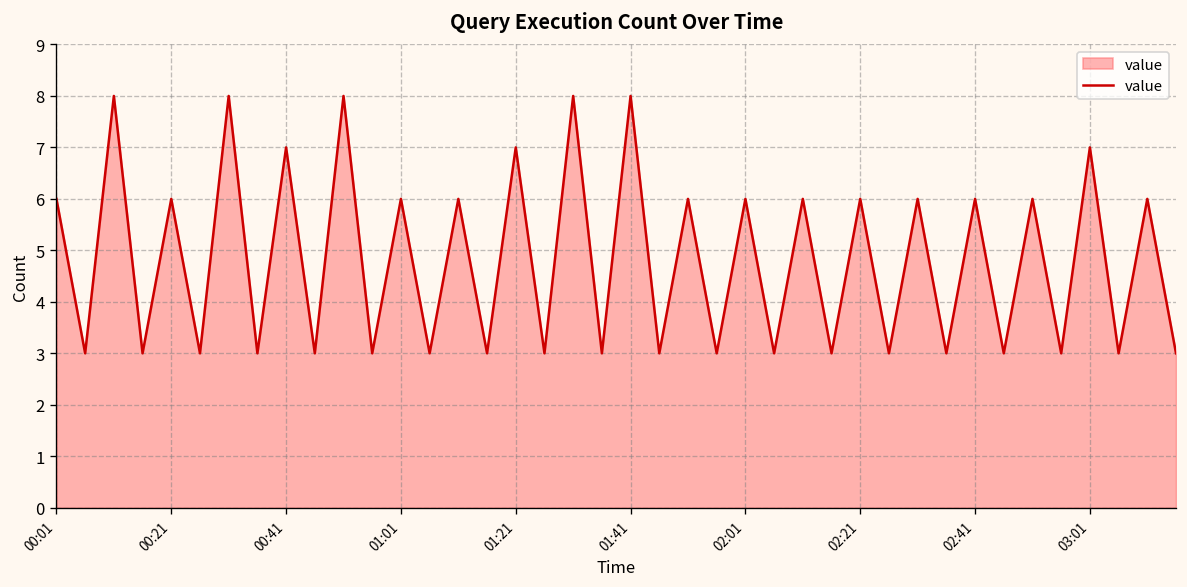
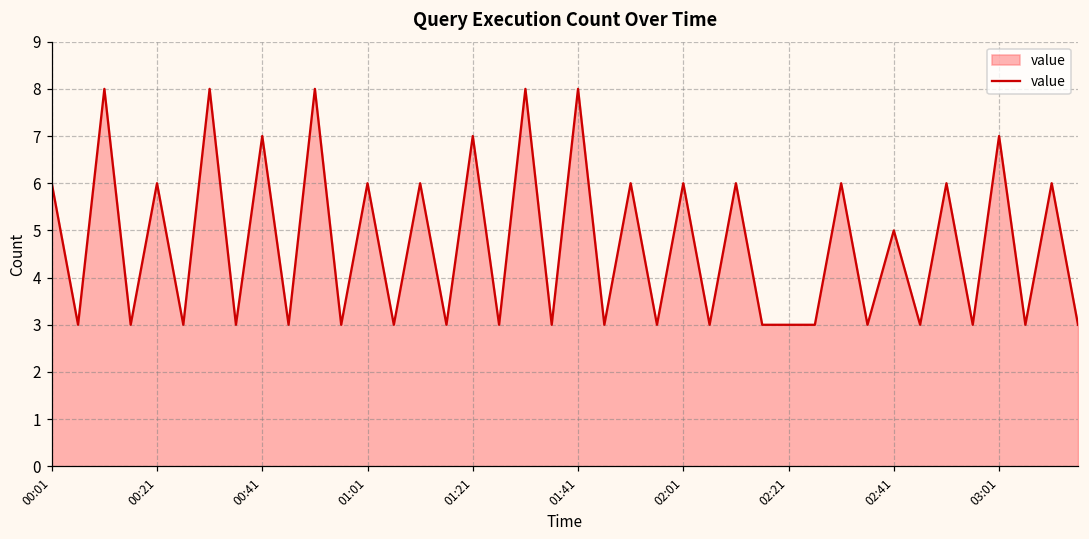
02:21: 6 -> 3
02:41: 6 -> 5
